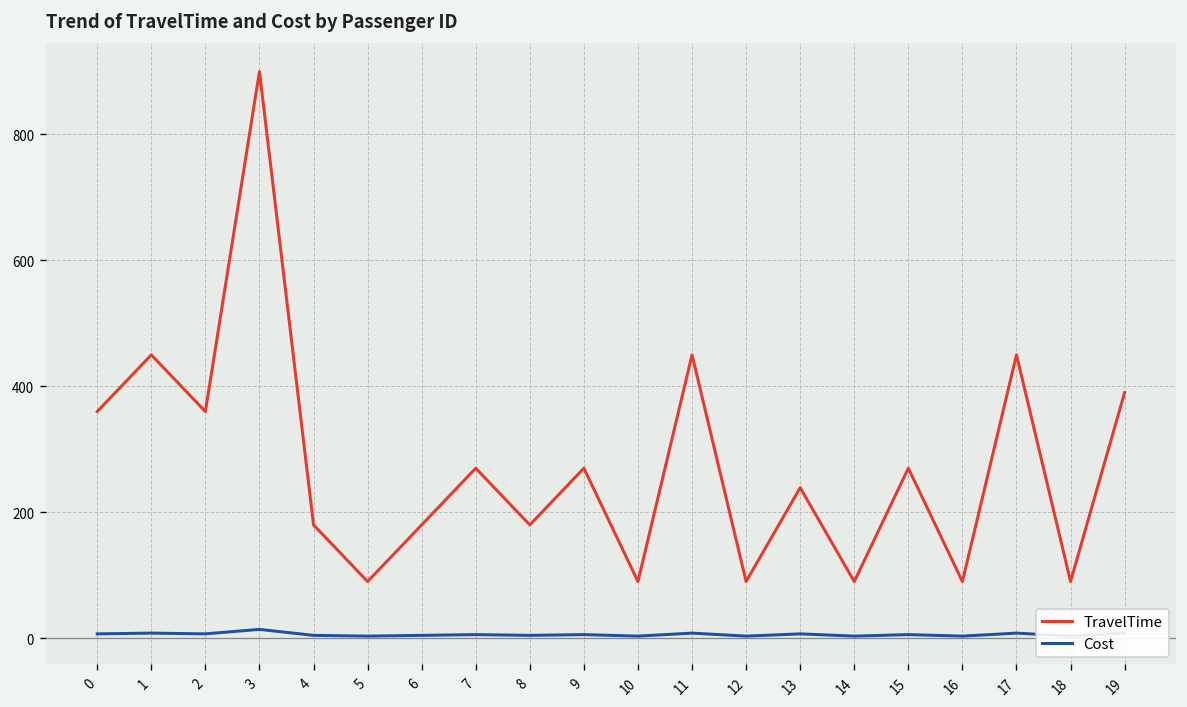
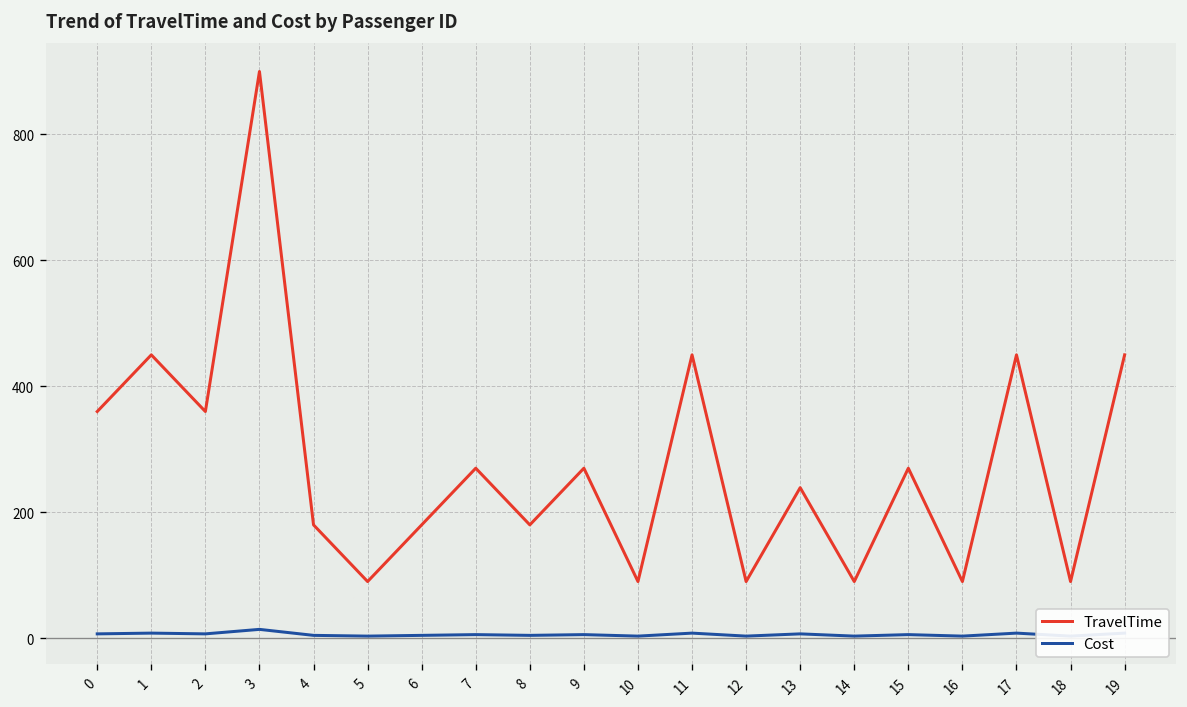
TravelTime, 19: 390 -> 450
